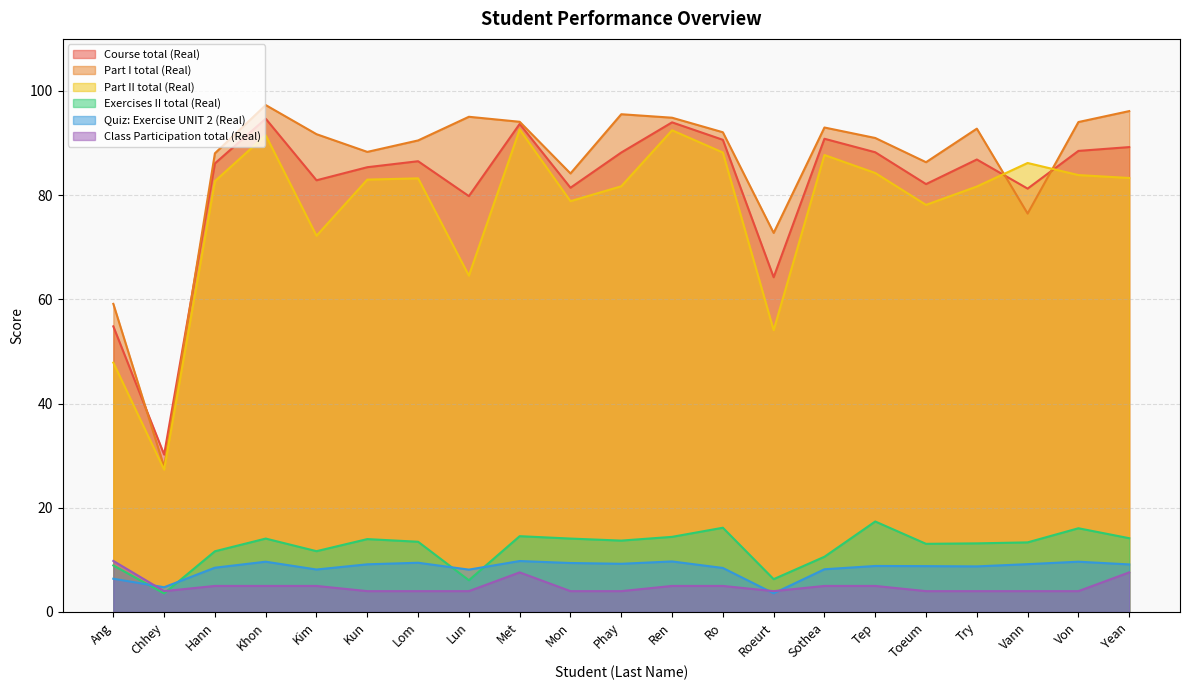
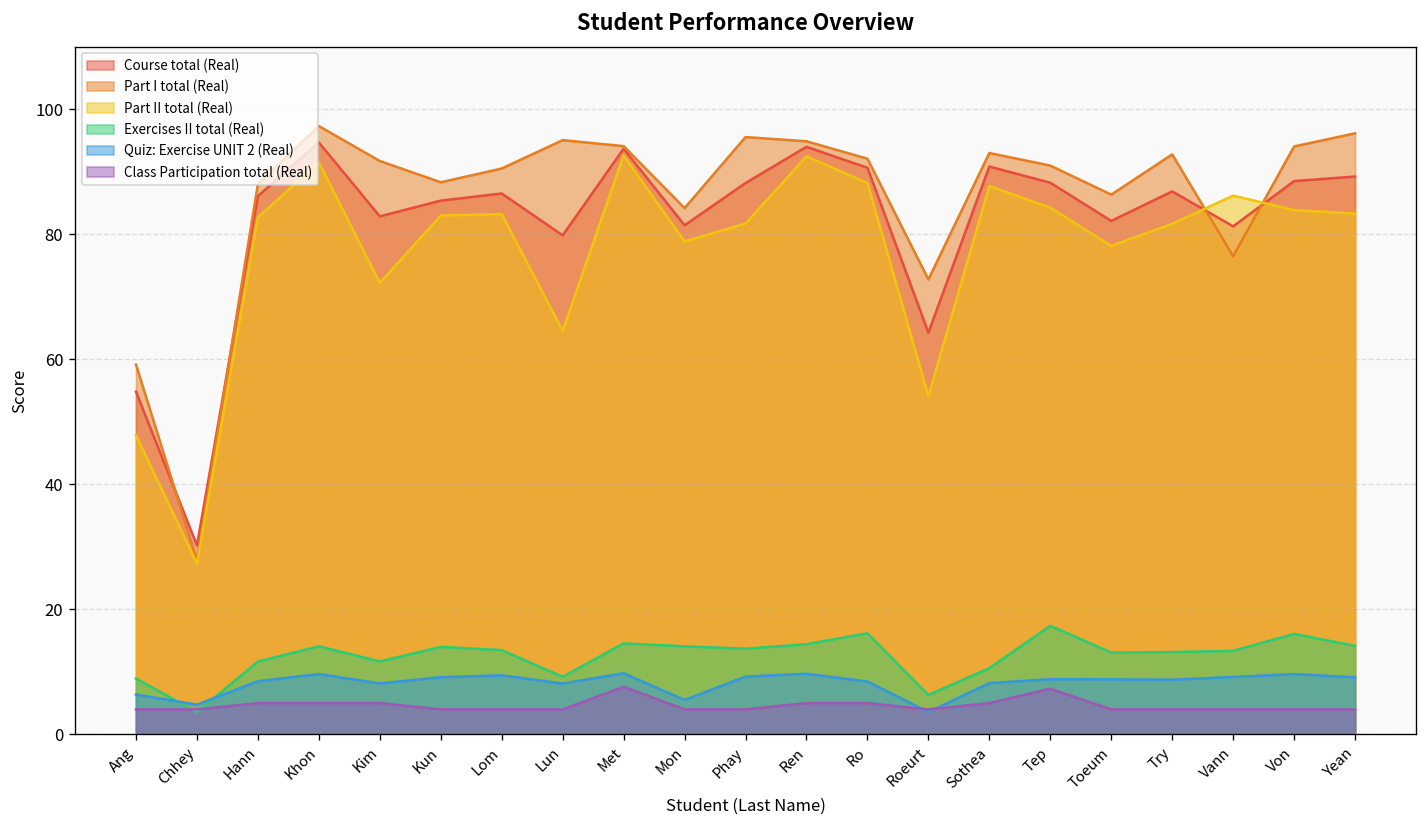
Class Participation total (Real), Ang: 10 -> 4
Exercises II total (Real), Lun: 6 -> 9
Quiz: Exercise UNIT 2 (Real), Mon: 9 -> 6
Class Participation total (Real), Tep: 5 -> 7
Class Participation total (Real), Yean: 8 -> 4
